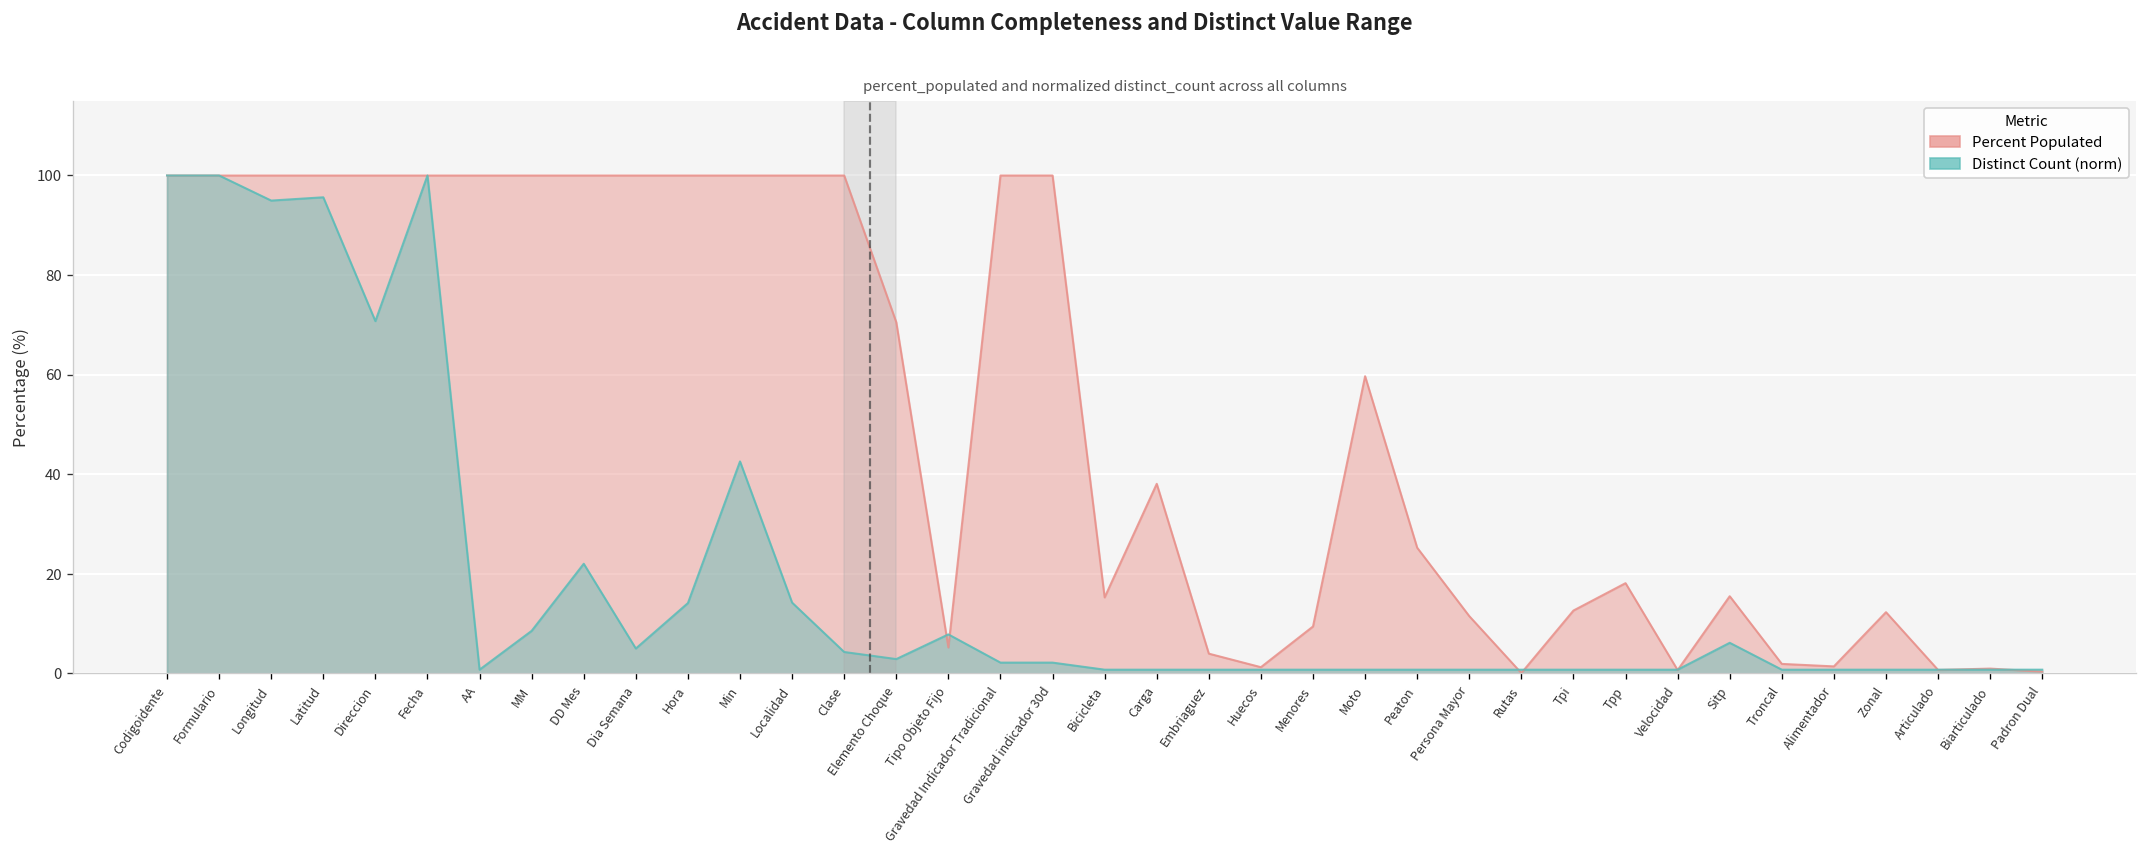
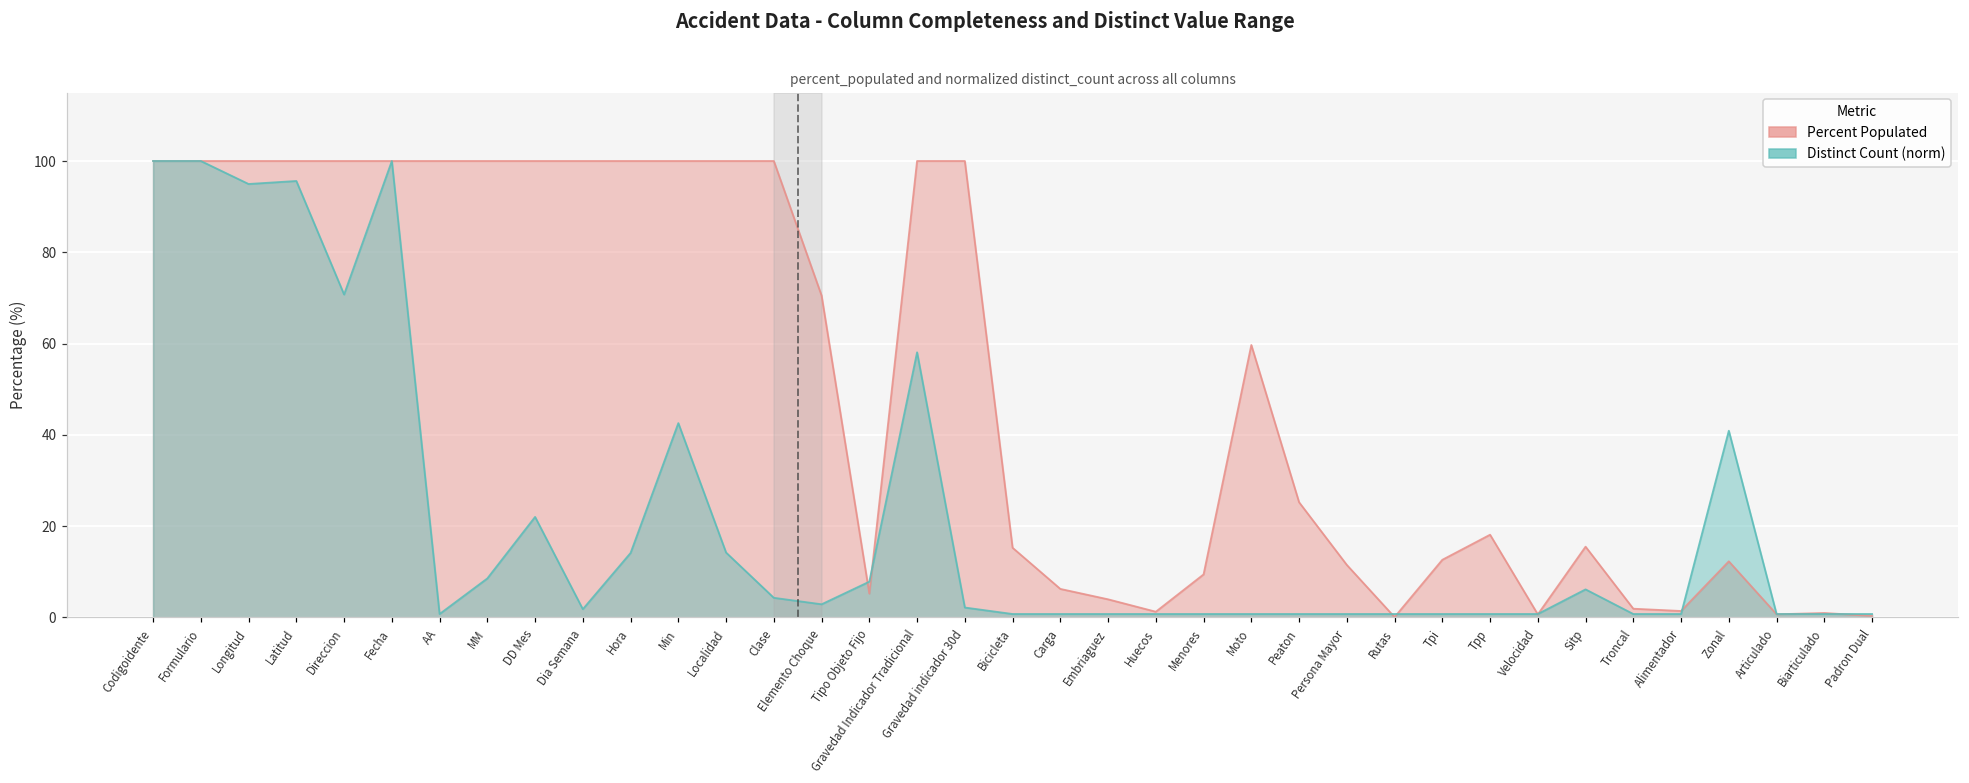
Distinct Count (norm), Dia Semana: 5 -> 2
Distinct Count (norm), Gravedad Indicador Tradicional: 2 -> 58
Percent Populated, Carga: 38 -> 6
Distinct Count (norm), Zonal: 1 -> 41
